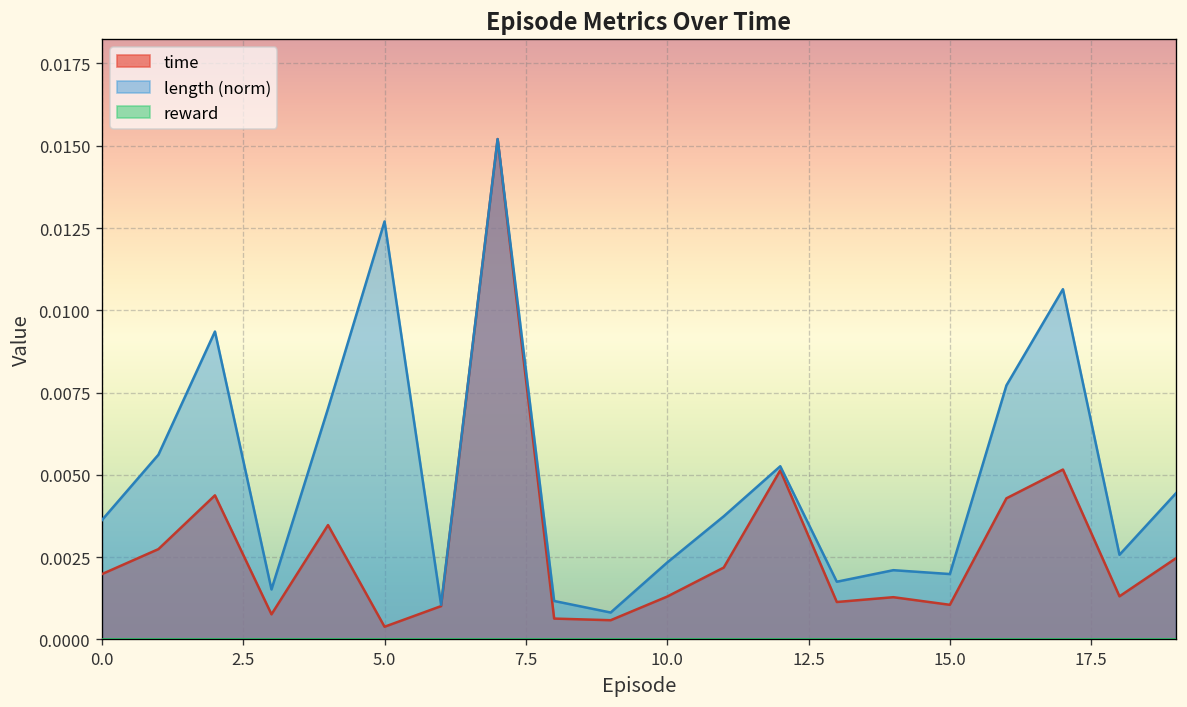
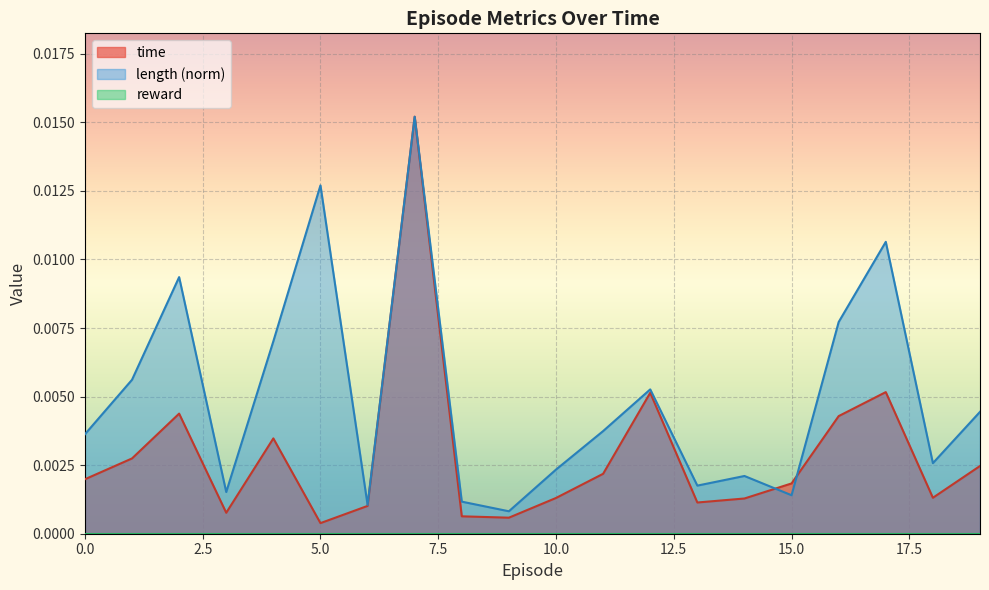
time, 15.0: 0.0011 -> 0.0018
length (norm), 15.0: 0.0020 -> 0.0014
